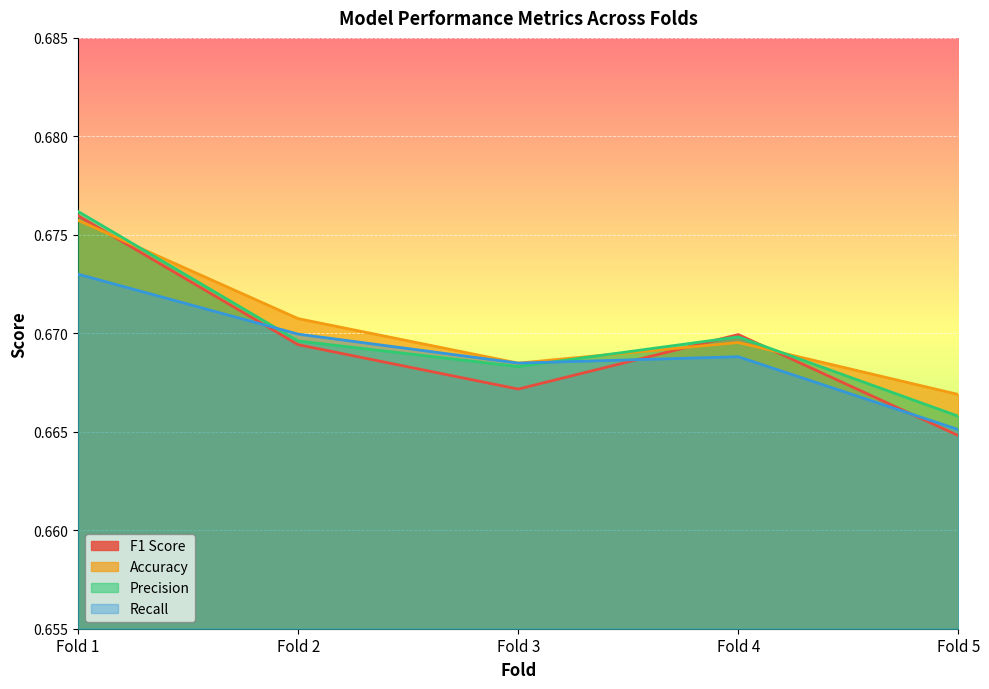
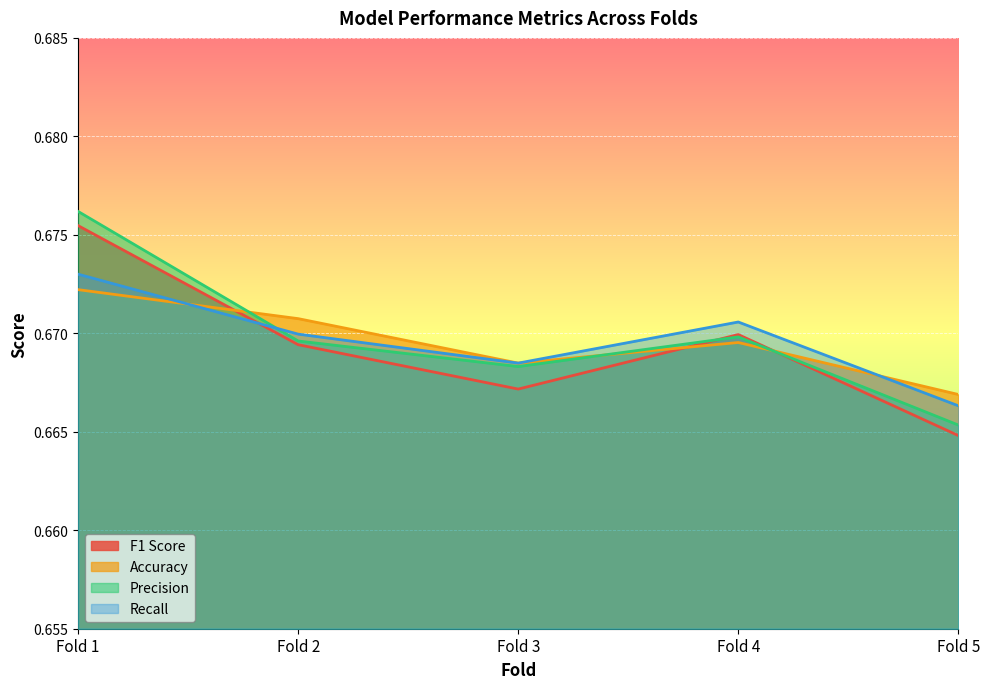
F1 Score, Fold 1: 0.6760 -> 0.6755
Accuracy, Fold 1: 0.6757 -> 0.6722
Recall, Fold 4: 0.6688 -> 0.6706
Precision, Fold 5: 0.6658 -> 0.6653
Recall, Fold 5: 0.6651 -> 0.6663
